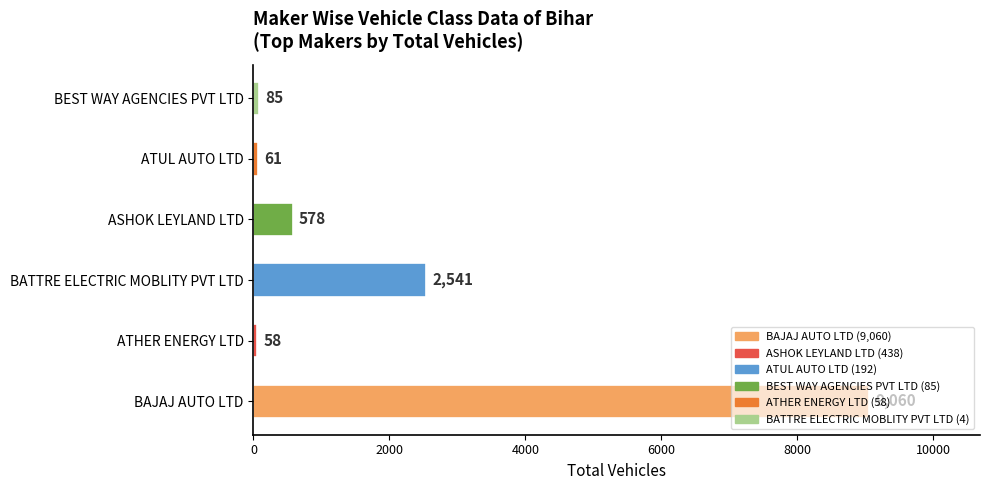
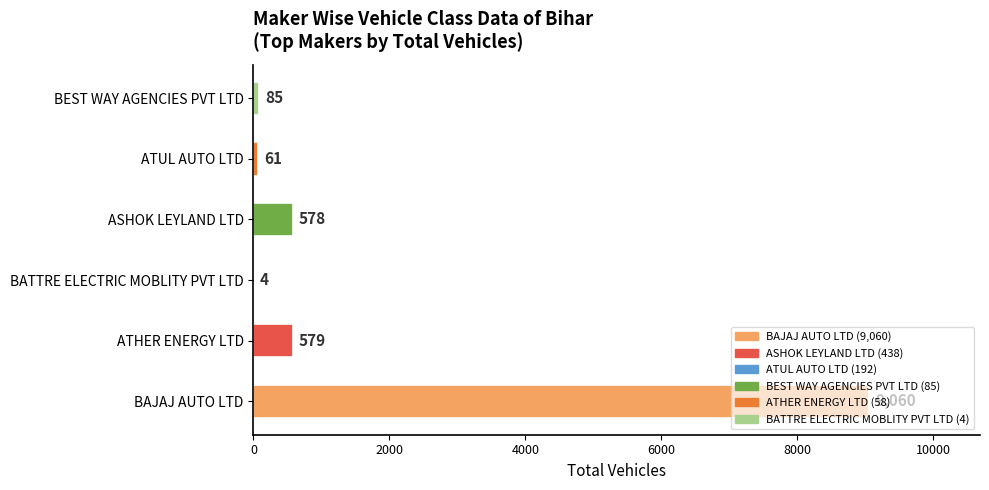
BATTRE ELECTRIC MOBLITY PVT LTD: 2,541 -> 4
ATHER ENERGY LTD: 58 -> 579
